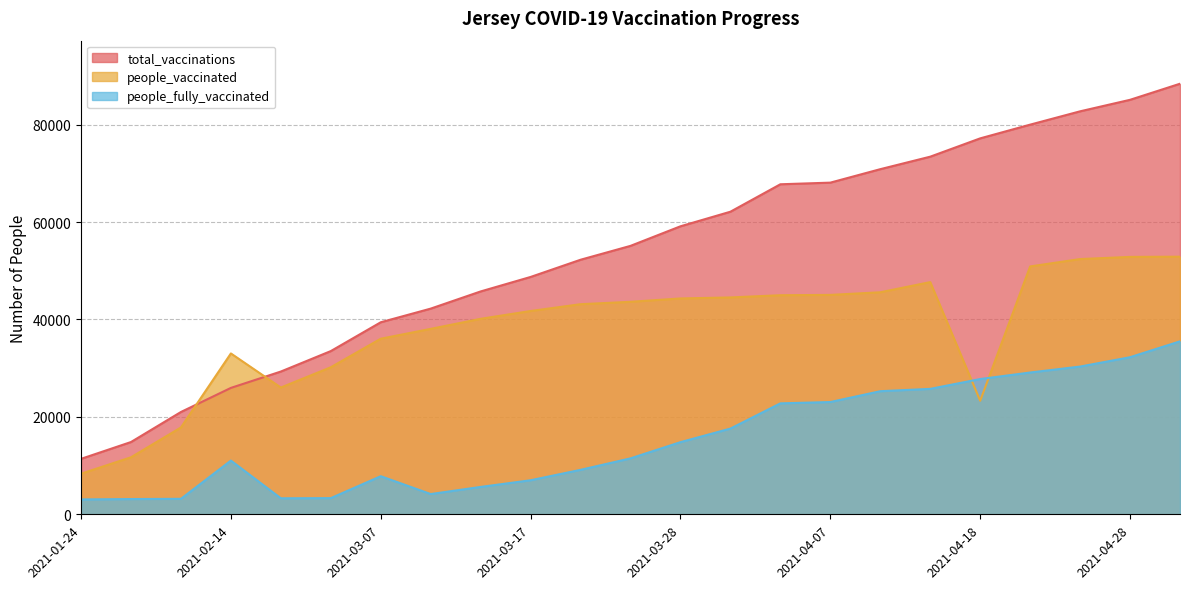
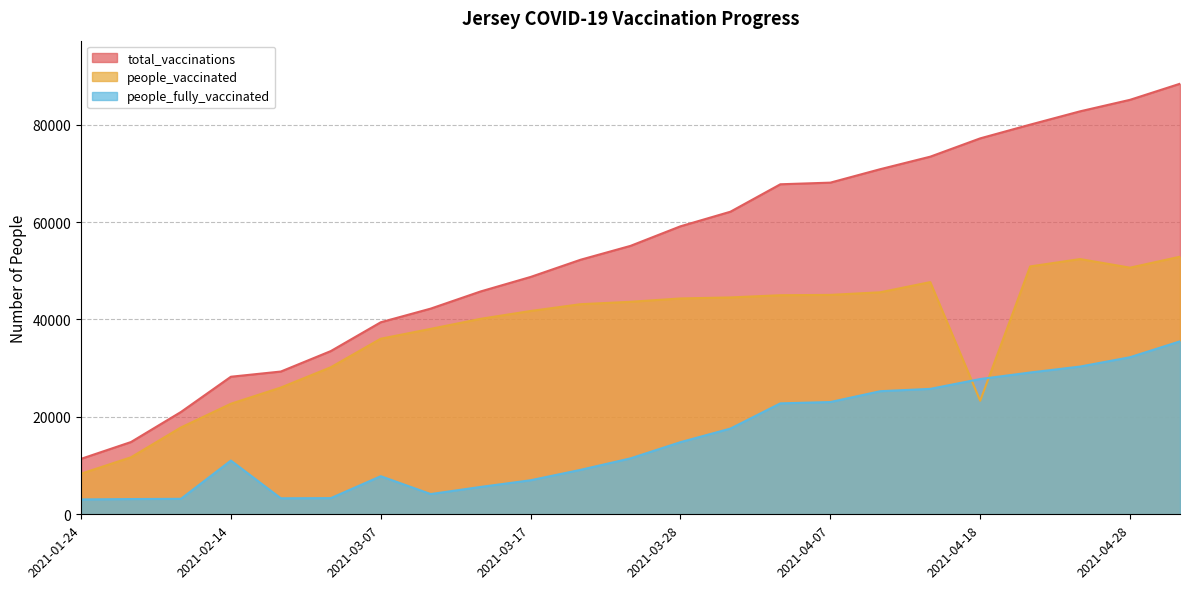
total_vaccinations, 2021-02-14: 26000 -> 28000
people_vaccinated, 2021-02-14: 33000 -> 23000
people_vaccinated, 2021-04-28: 53000 -> 51000
